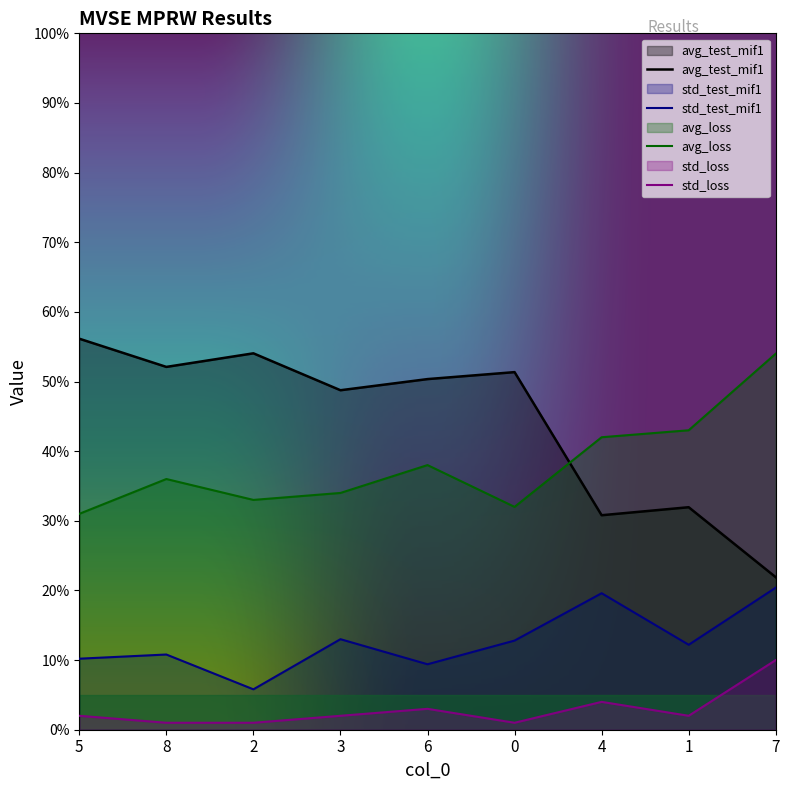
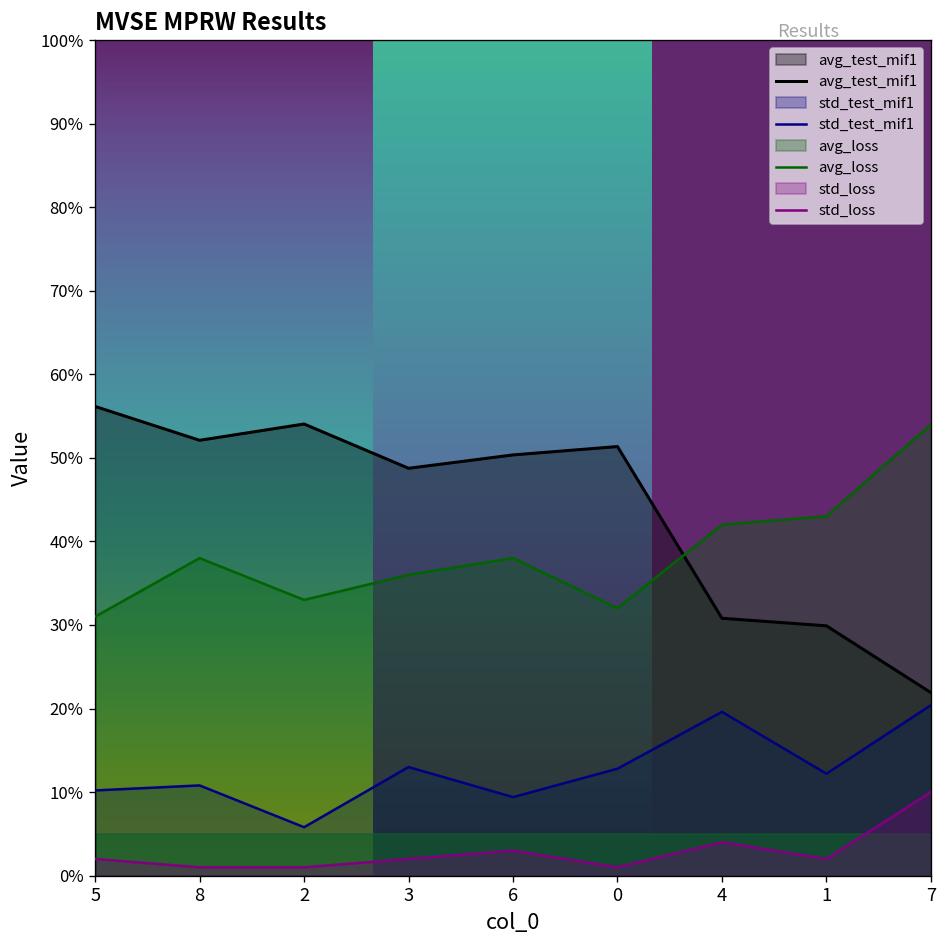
avg_loss, 8: 36% -> 38%
avg_loss, 3: 34% -> 36%
avg_test_mif1, 1: 32% -> 30%
